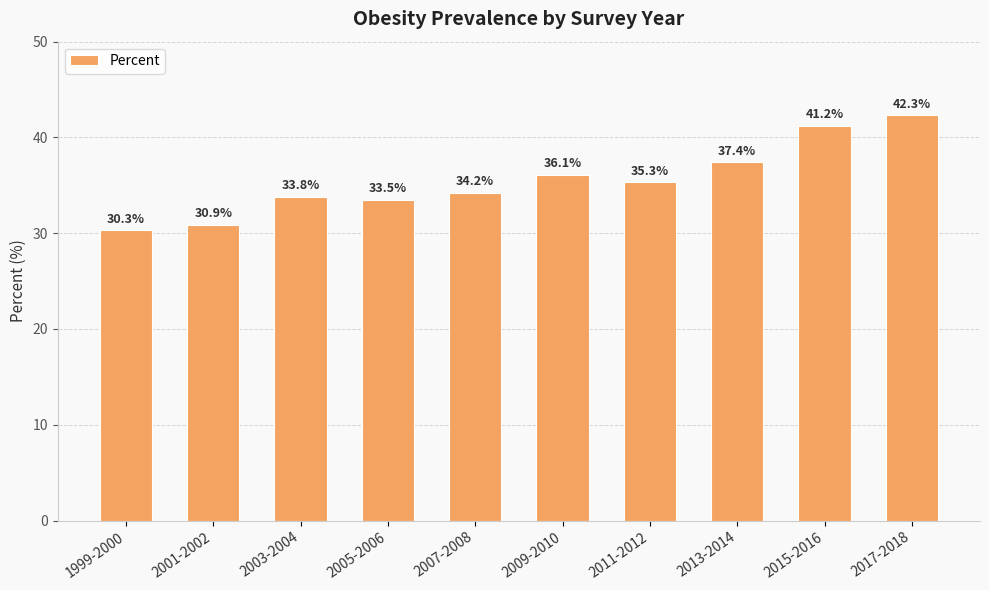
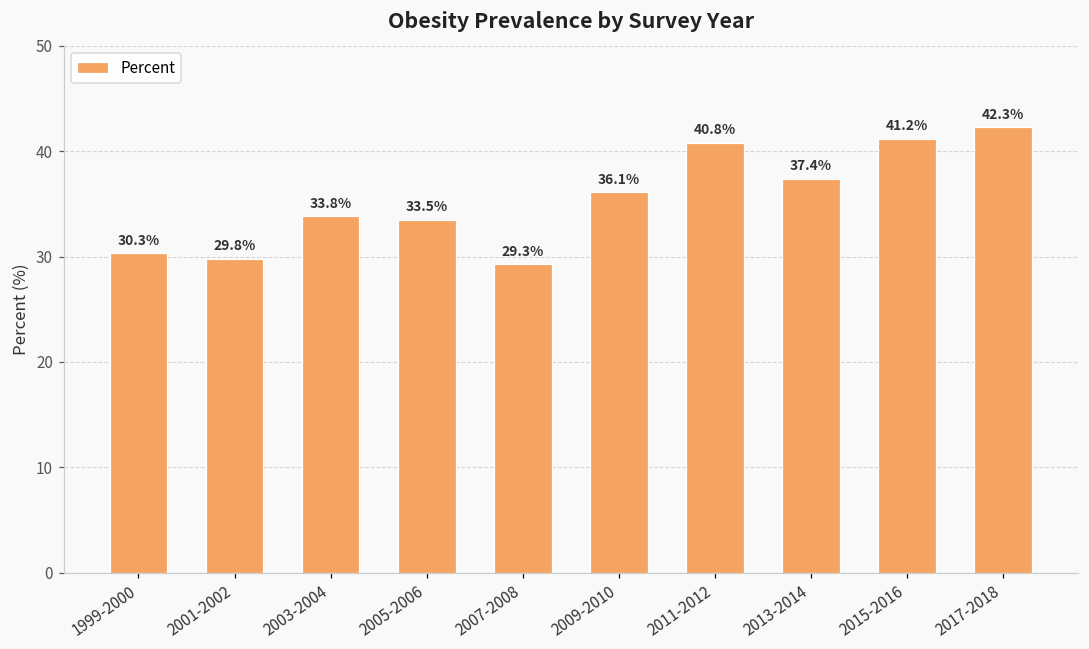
2001-2002: 30.9% -> 29.8%
2007-2008: 34.2% -> 29.3%
2011-2012: 35.3% -> 40.8%
